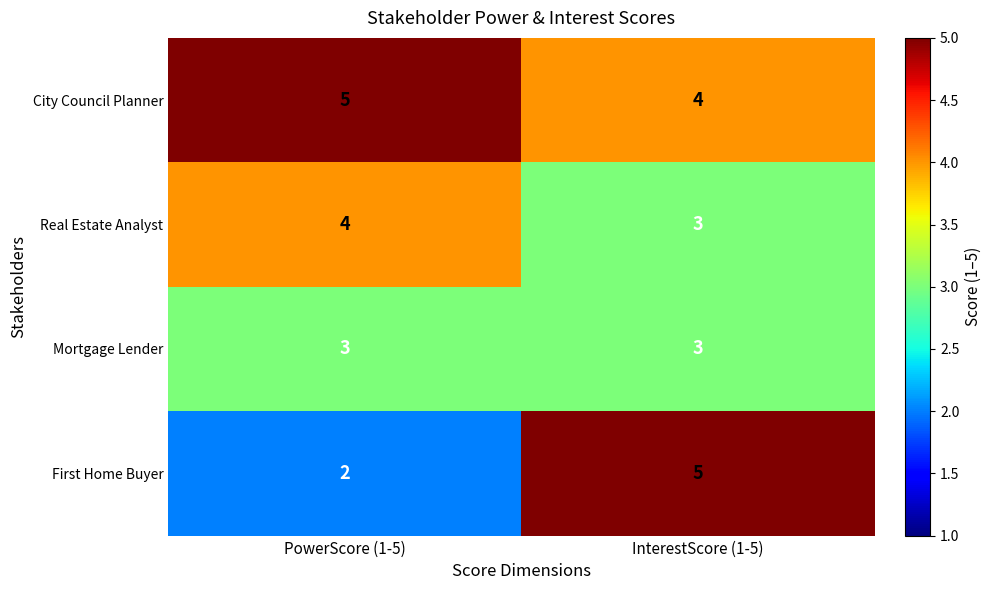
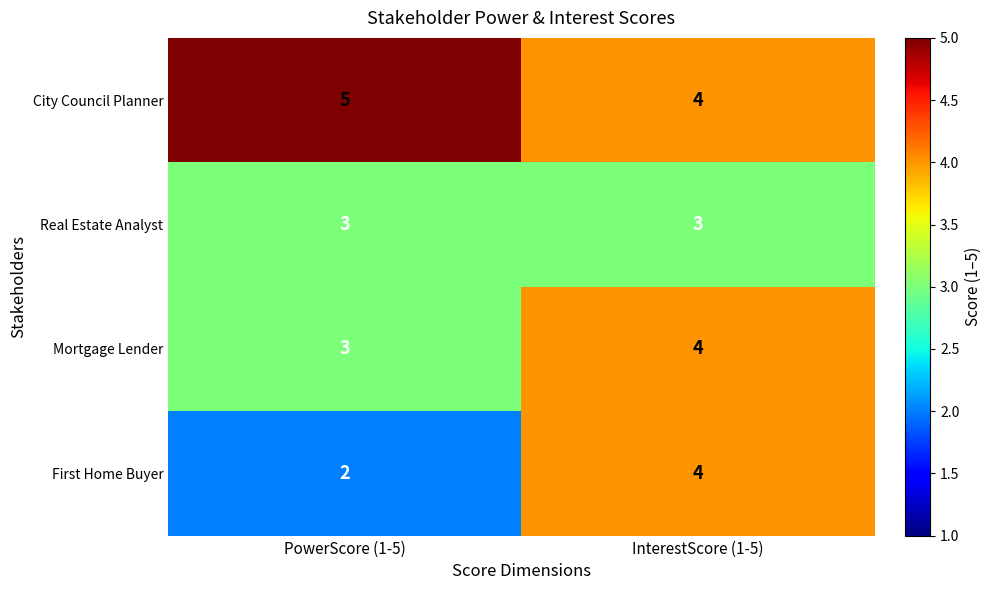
Real Estate Analyst, PowerScore (1-5): 4 -> 3
Mortgage Lender, InterestScore (1-5): 3 -> 4
First Home Buyer, InterestScore (1-5): 5 -> 4
